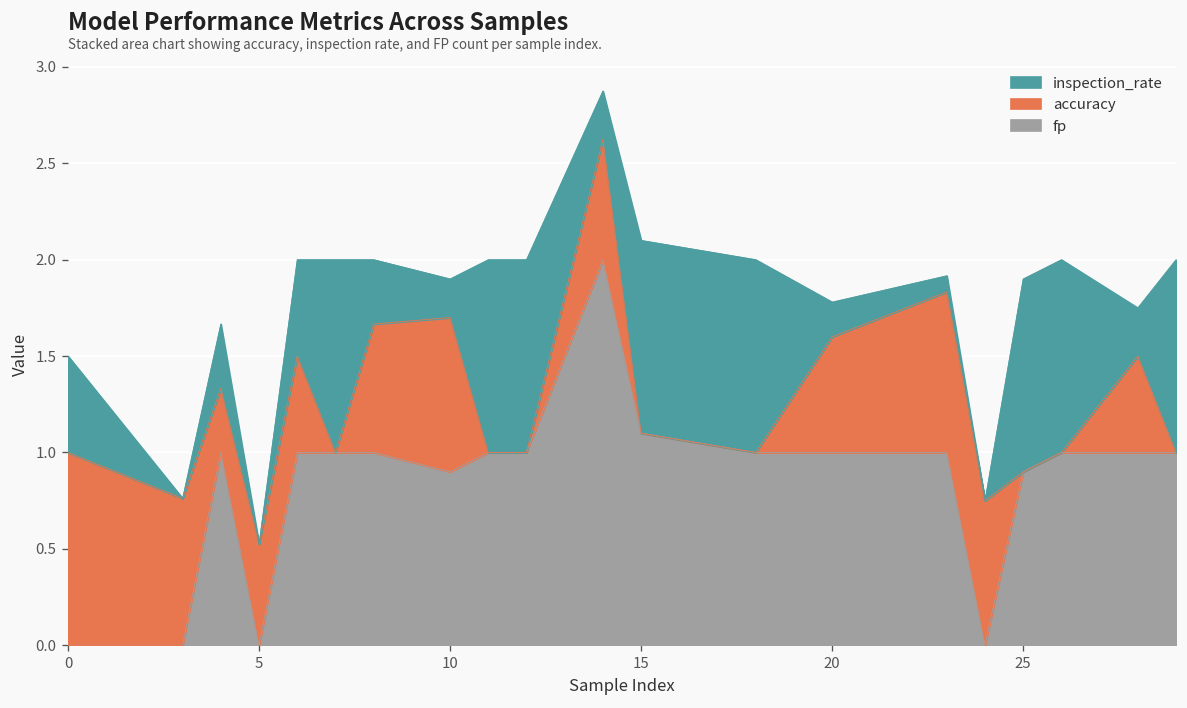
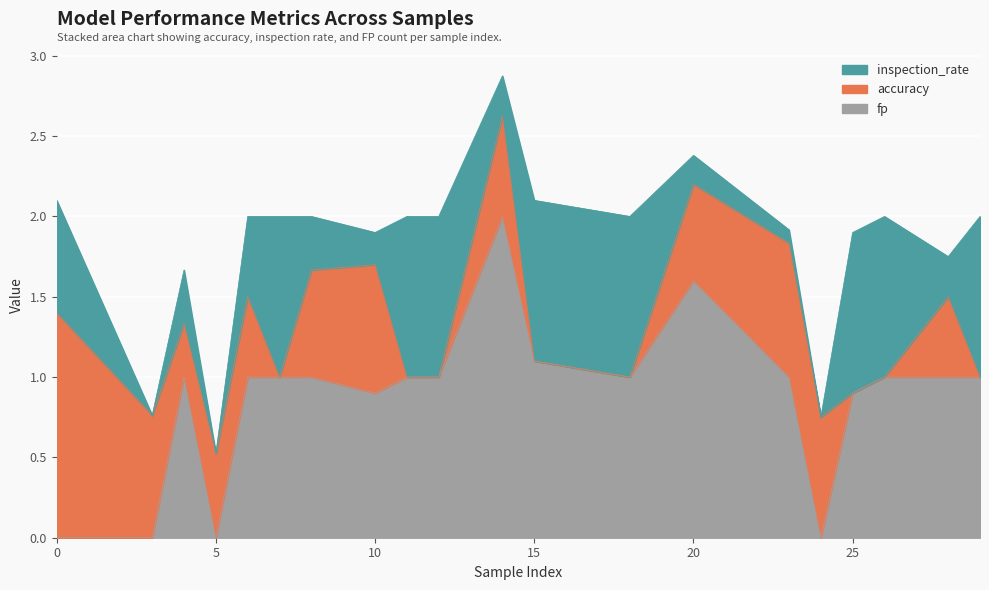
accuracy, 0: 1.0 -> 1.4
inspection_rate, 0: 0.5 -> 0.7
fp, 20: 1.0 -> 1.6
